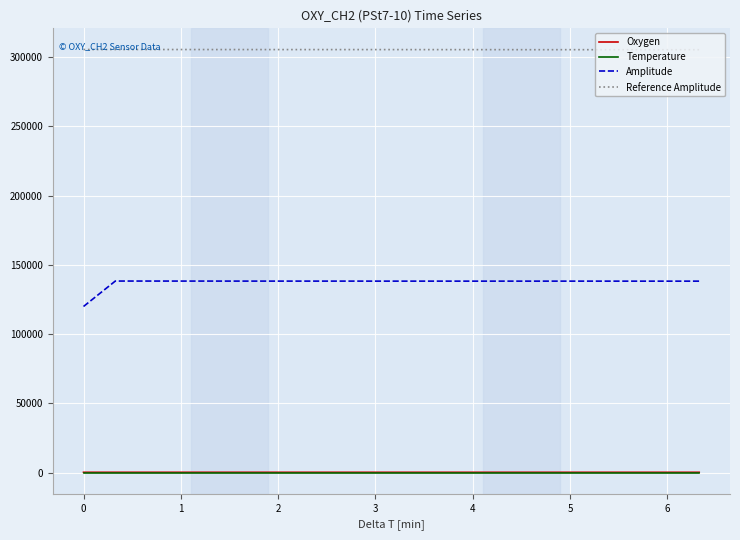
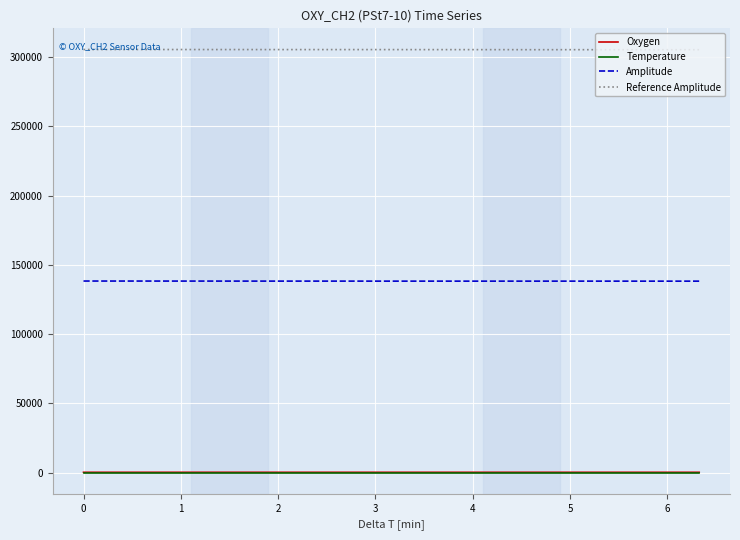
Amplitude, 0: 120000 -> 138000
